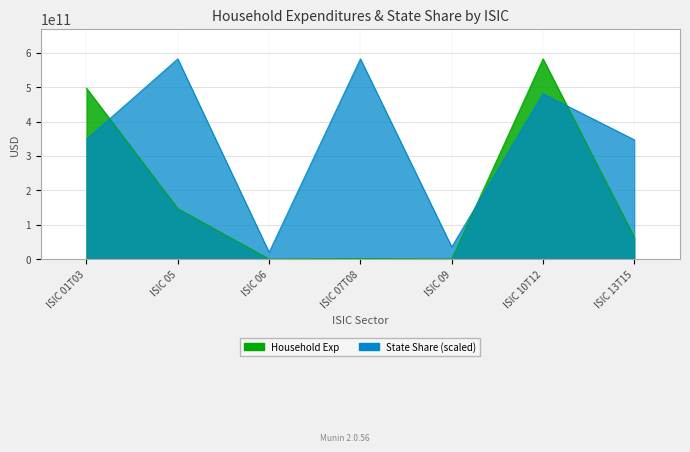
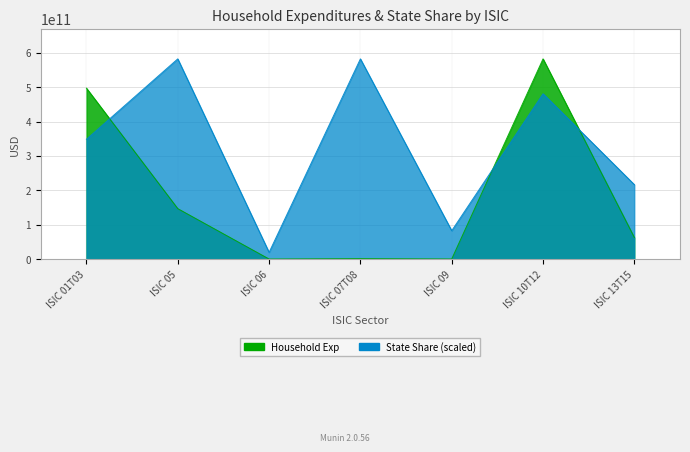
State Share (scaled), ISIC 09: 40000000000 -> 80000000000
State Share (scaled), ISIC 13T15: 350000000000 -> 220000000000
